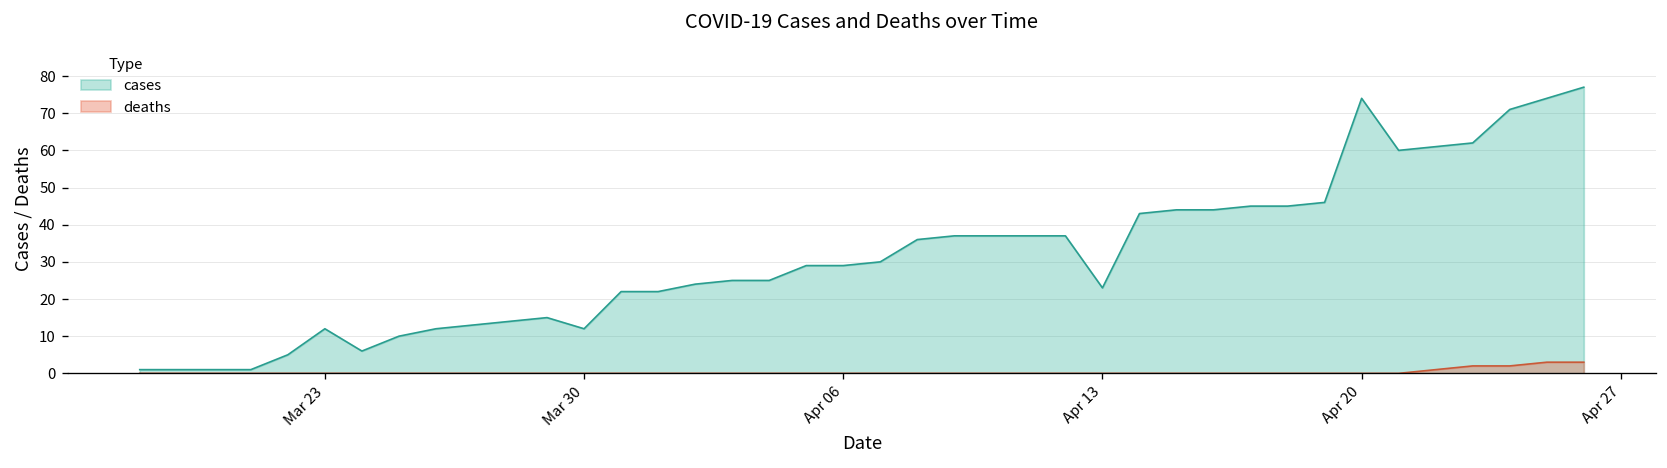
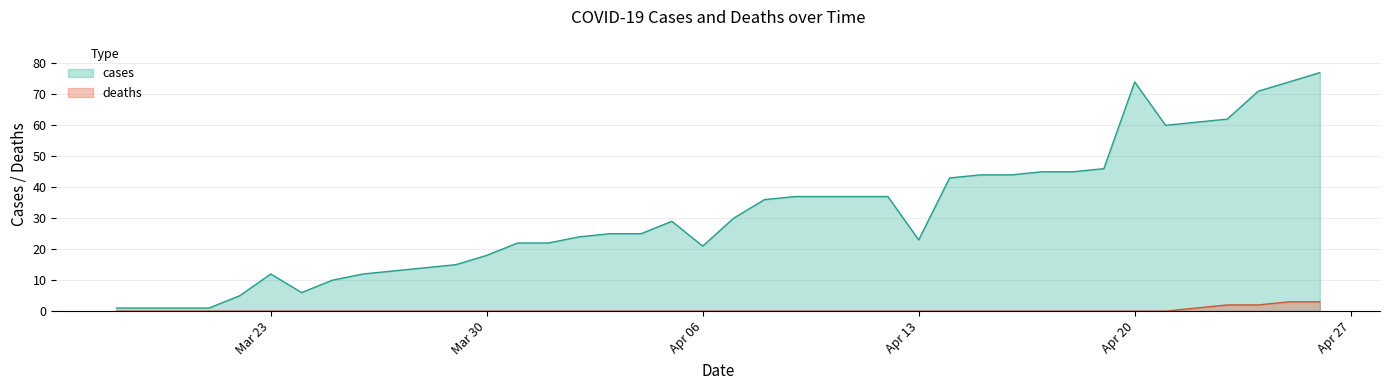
cases, Mar 30: 12 -> 18
cases, Apr 06: 29 -> 21
